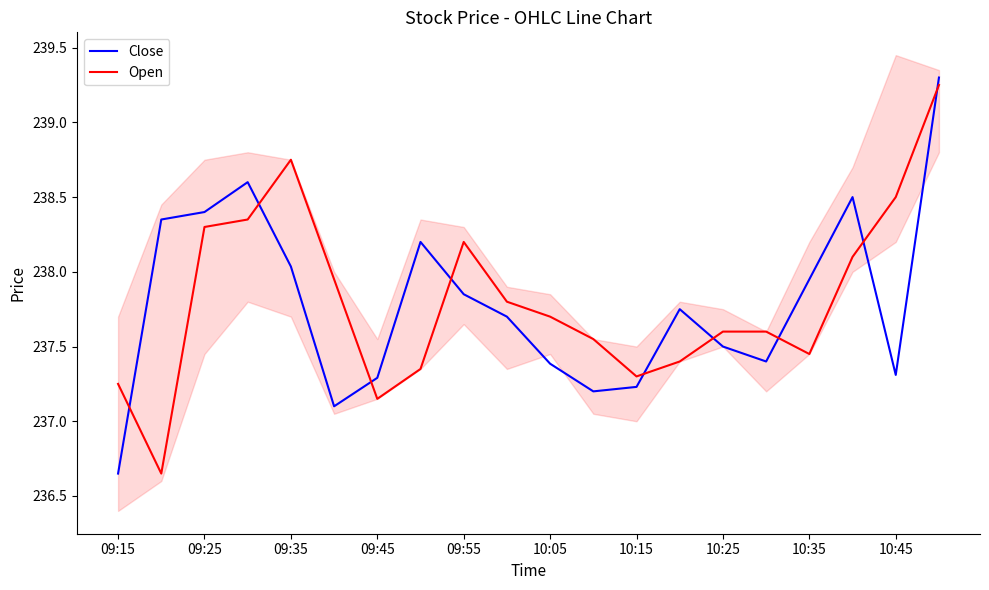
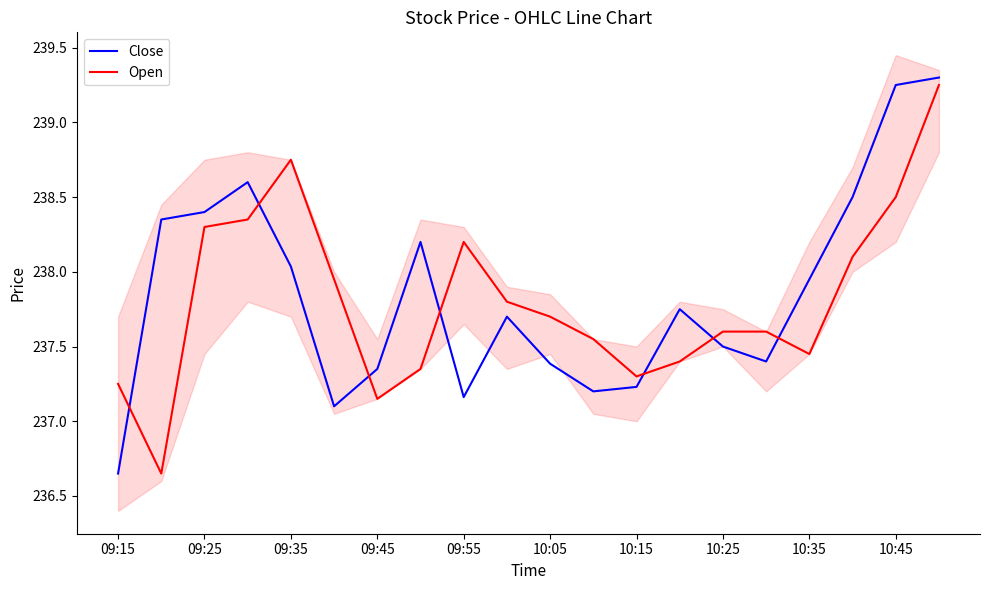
Close, 09:45: 237.29 -> 237.35
Close, 09:55: 237.85 -> 237.16
Close, 10:45: 237.31 -> 239.25
